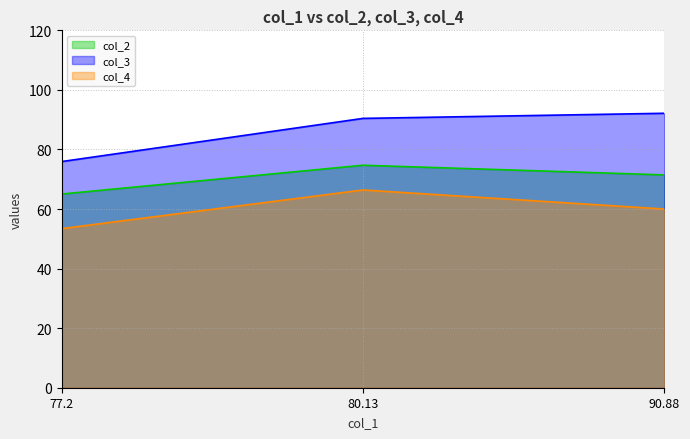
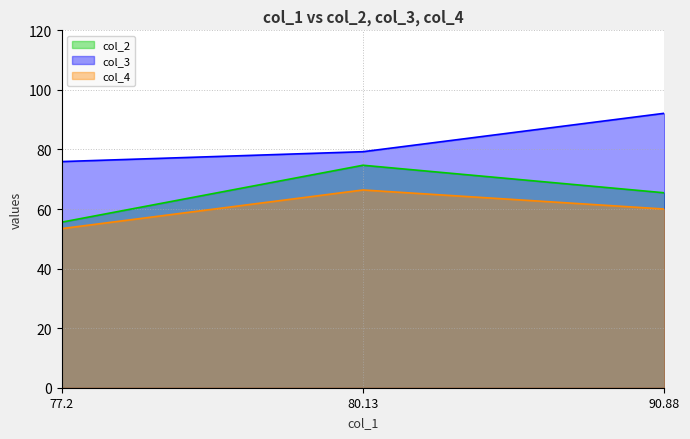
col_2, 77.2: 65 -> 56
col_3, 80.13: 90 -> 79
col_2, 90.88: 71 -> 65
